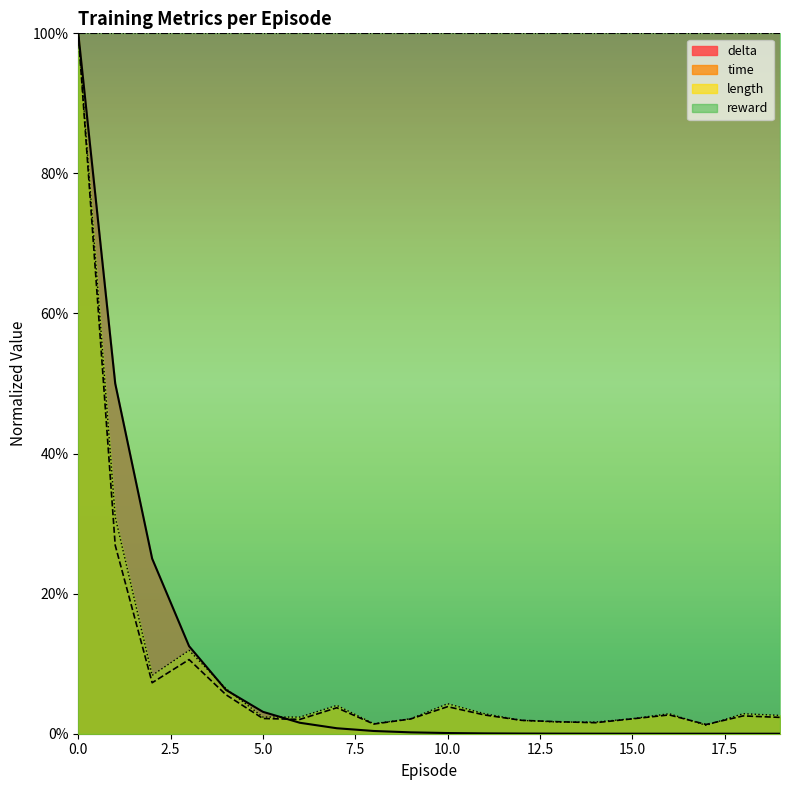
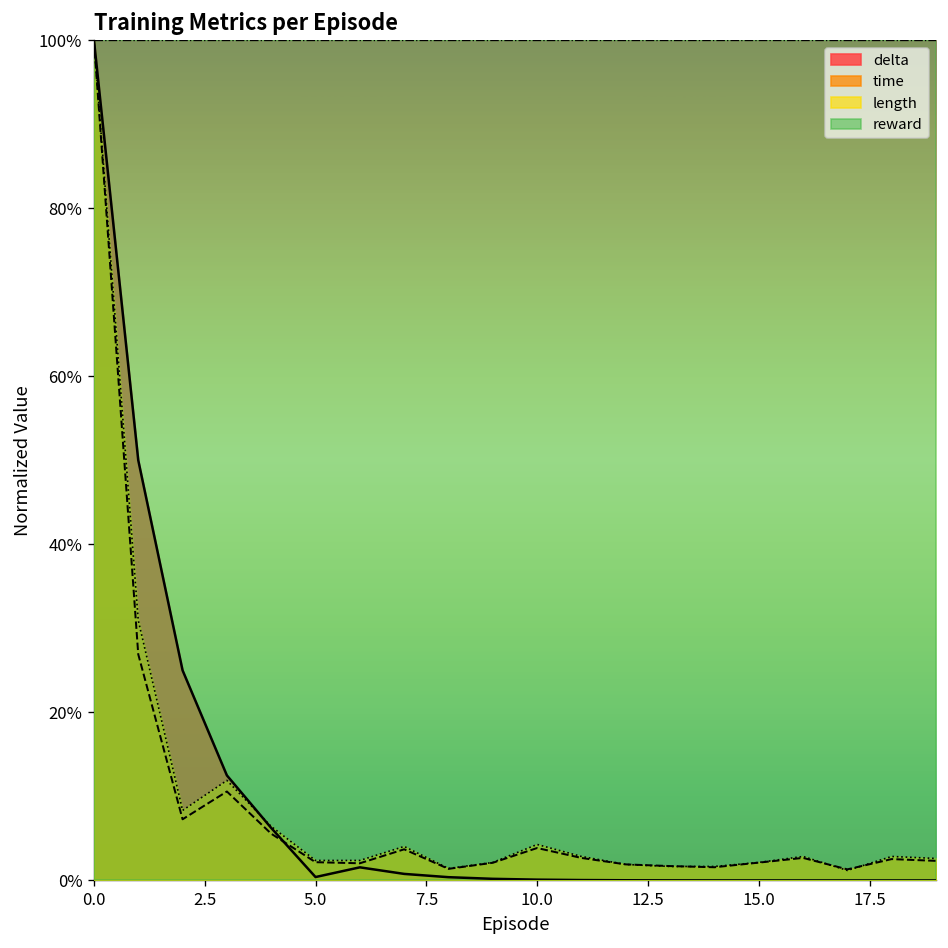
delta, 5.0: 3% -> 0%
